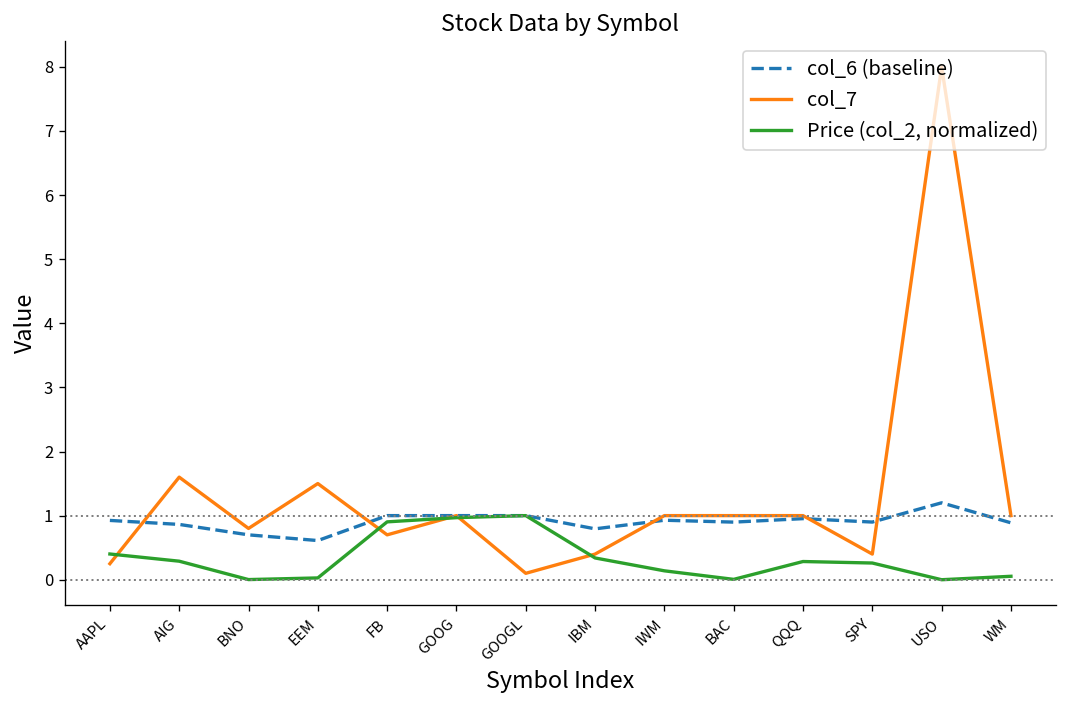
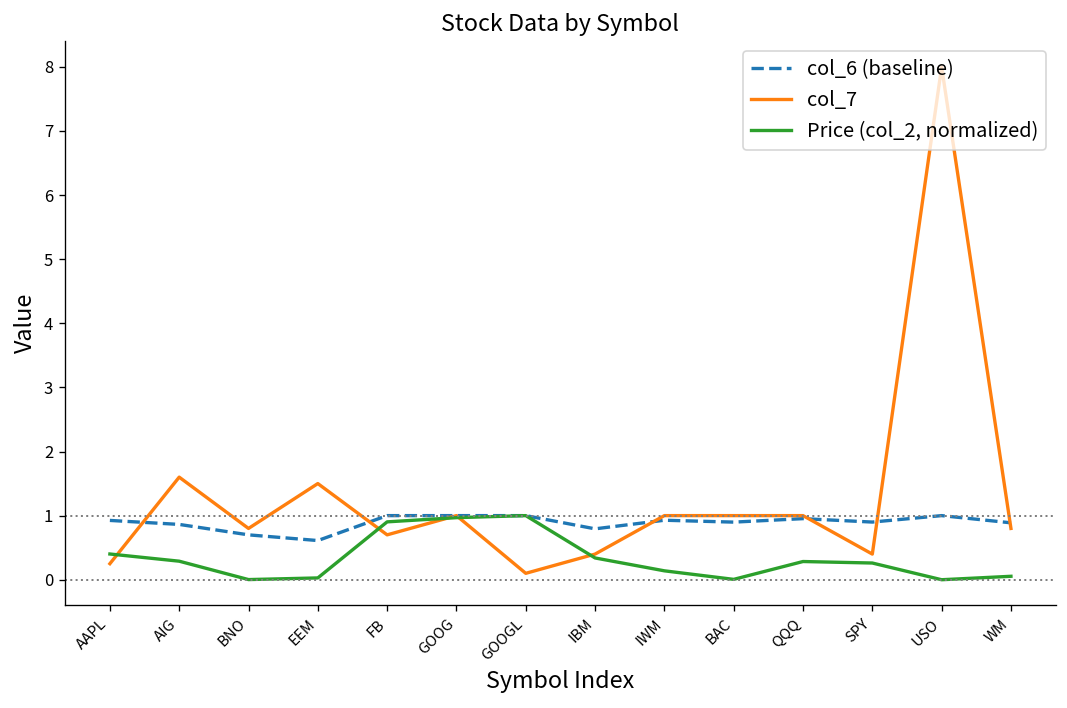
col_6 (baseline), USO: 1.2 -> 1.0
col_7, WM: 1.0 -> 0.8
